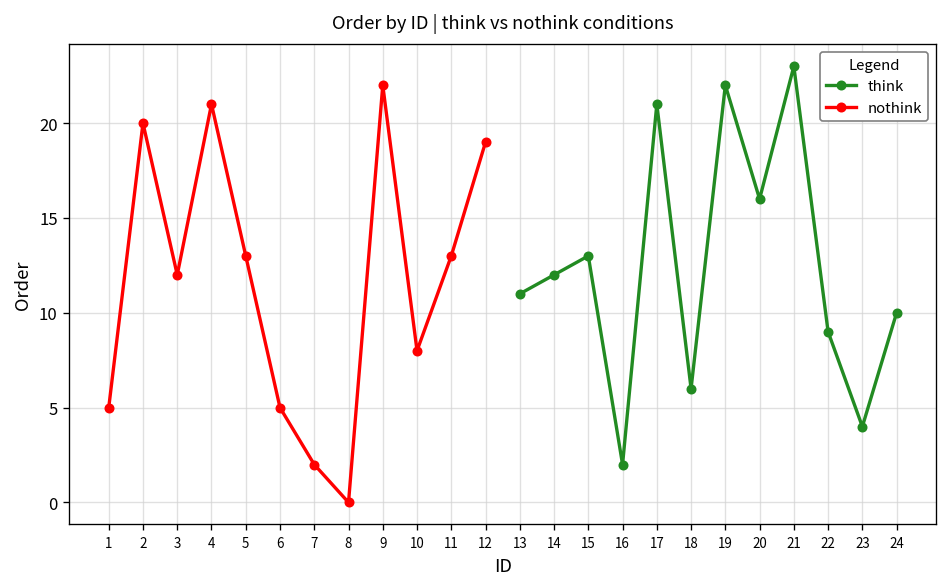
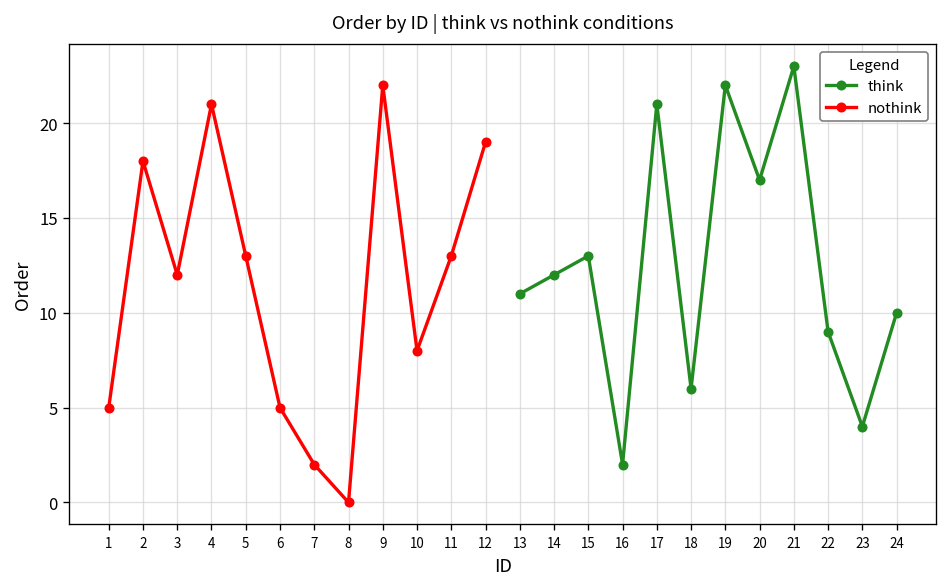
nothink, 2: 20 -> 18
think, 20: 16 -> 17
